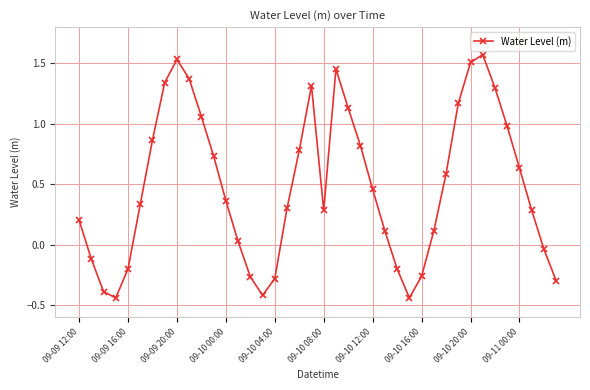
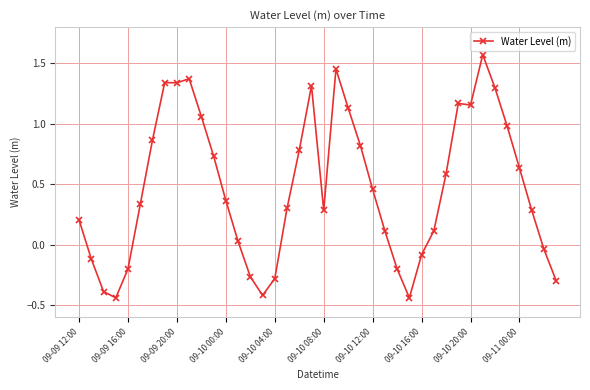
09-09 20:00: 1.53 -> 1.34
09-10 16:00: -0.26 -> -0.08
09-10 20:00: 1.51 -> 1.16
